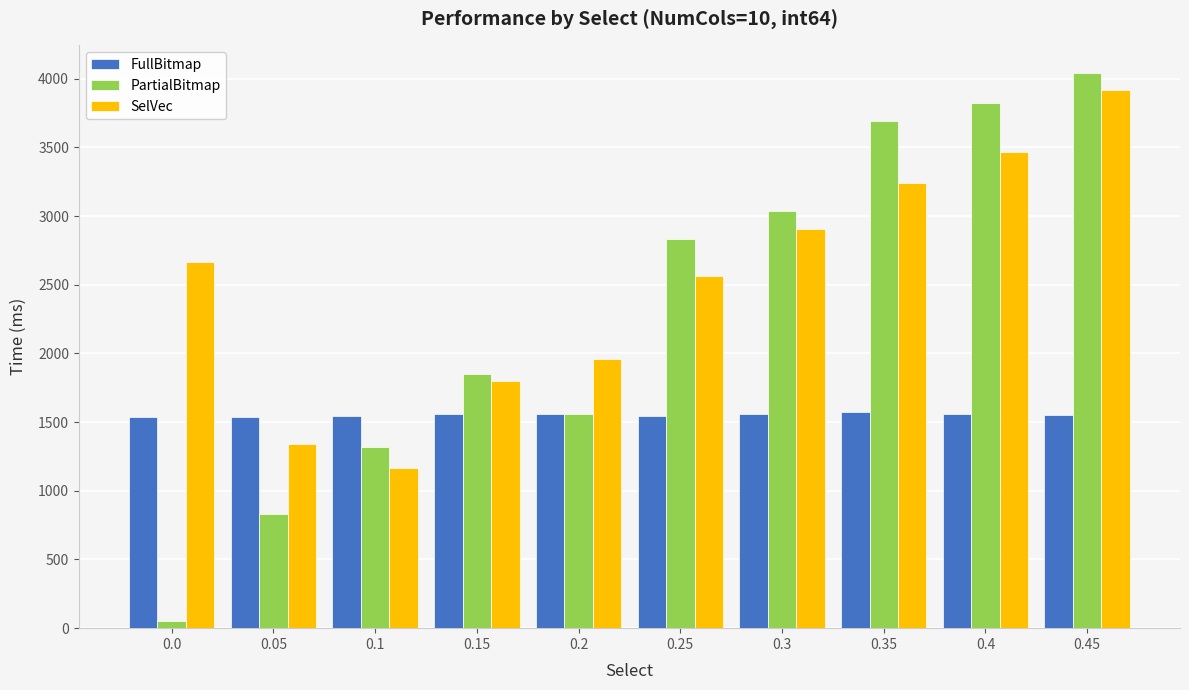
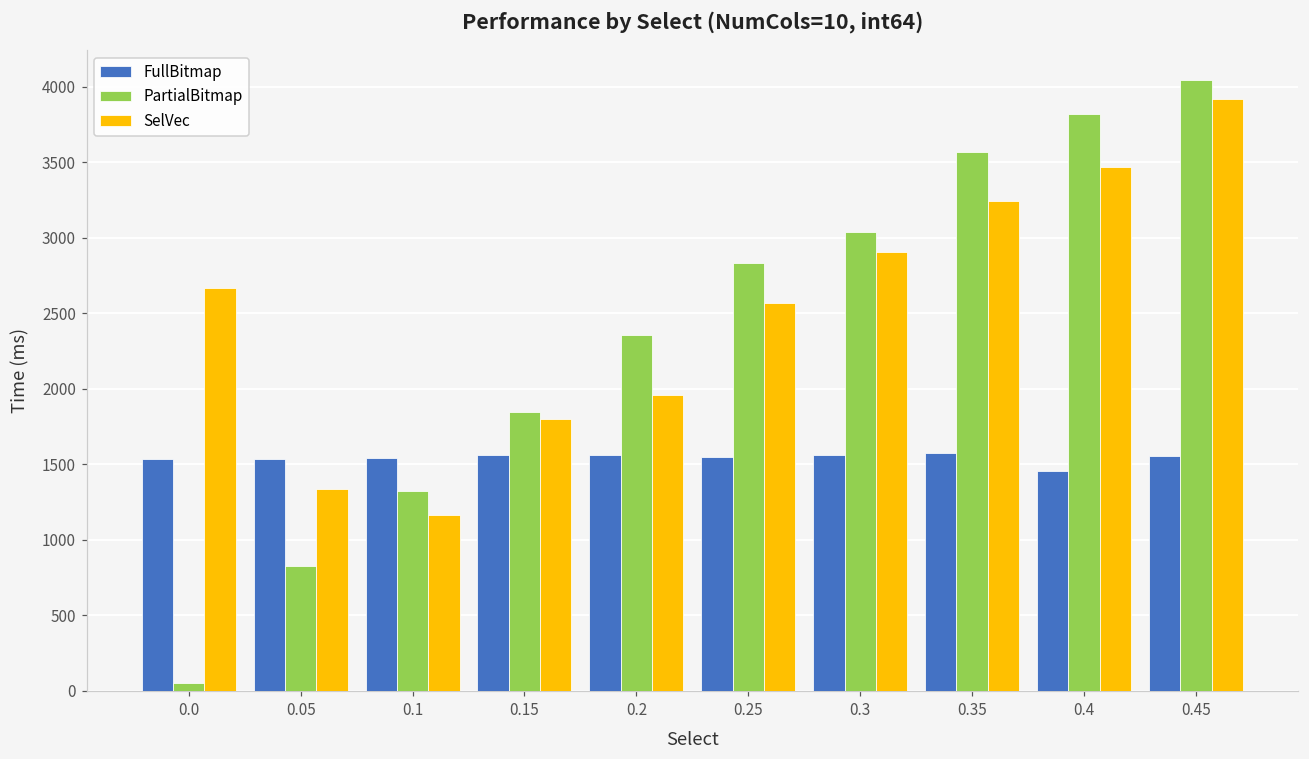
PartialBitmap, 0.2: 1560 -> 2350
PartialBitmap, 0.35: 3690 -> 3570
FullBitmap, 0.4: 1560 -> 1460
